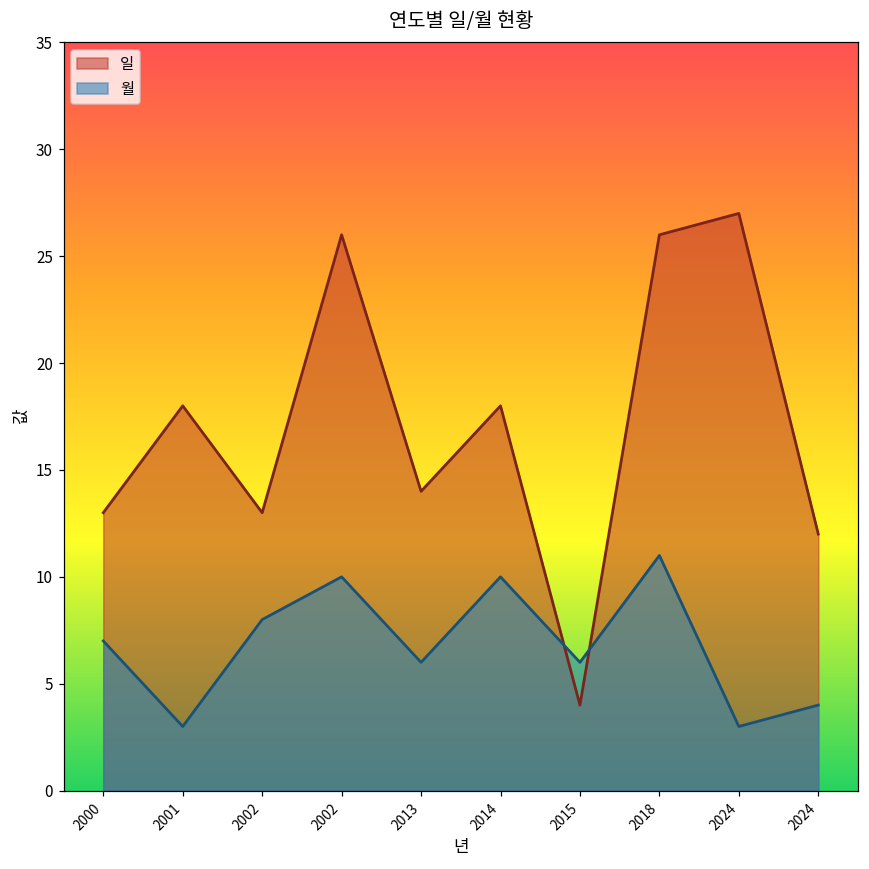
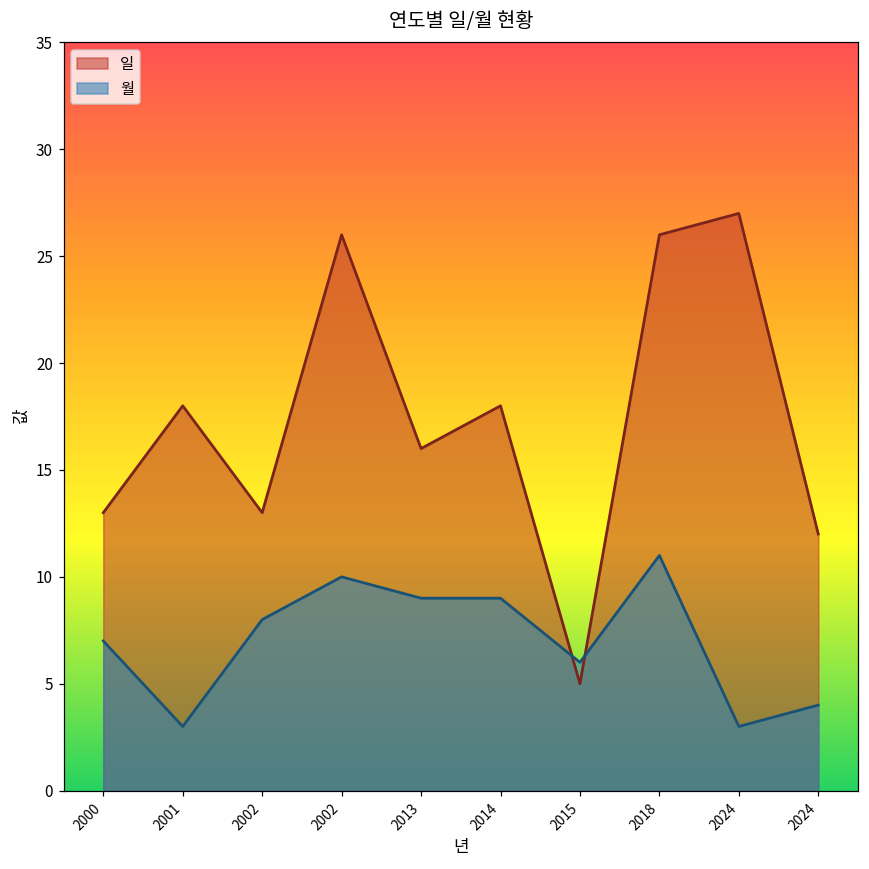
일, 2013: 14 -> 16
월, 2013: 6 -> 9
월, 2014: 10 -> 9
일, 2015: 4 -> 5
